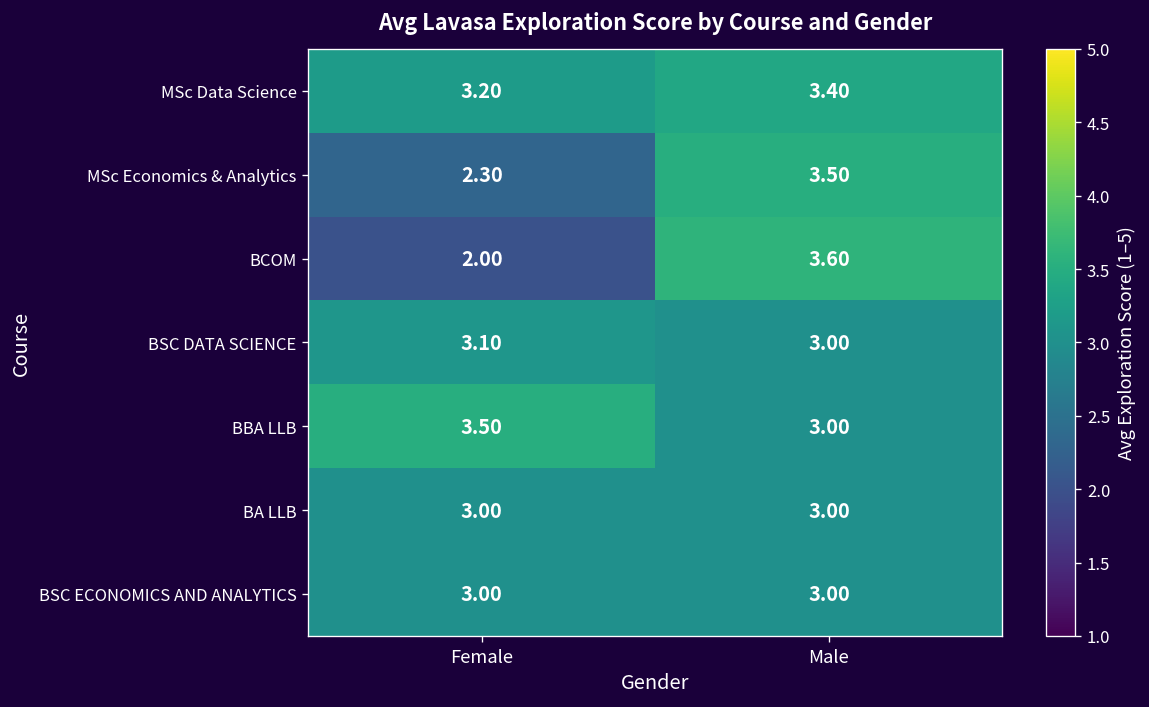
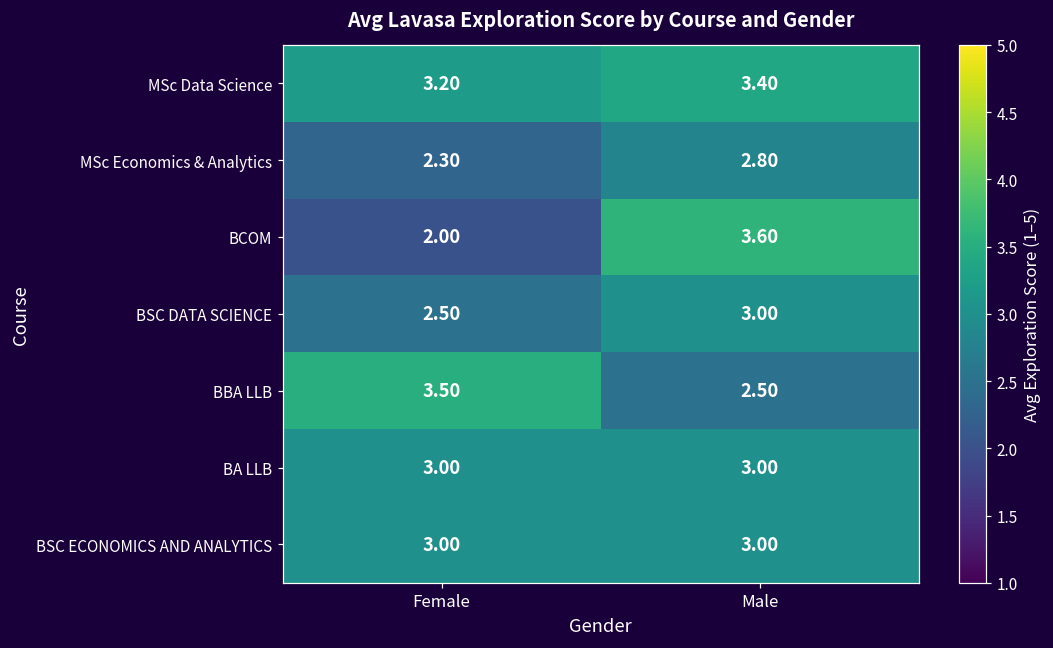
MSc Economics & Analytics, Male: 3.50 -> 2.80
BSC DATA SCIENCE, Female: 3.10 -> 2.50
BBA LLB, Male: 3.00 -> 2.50
